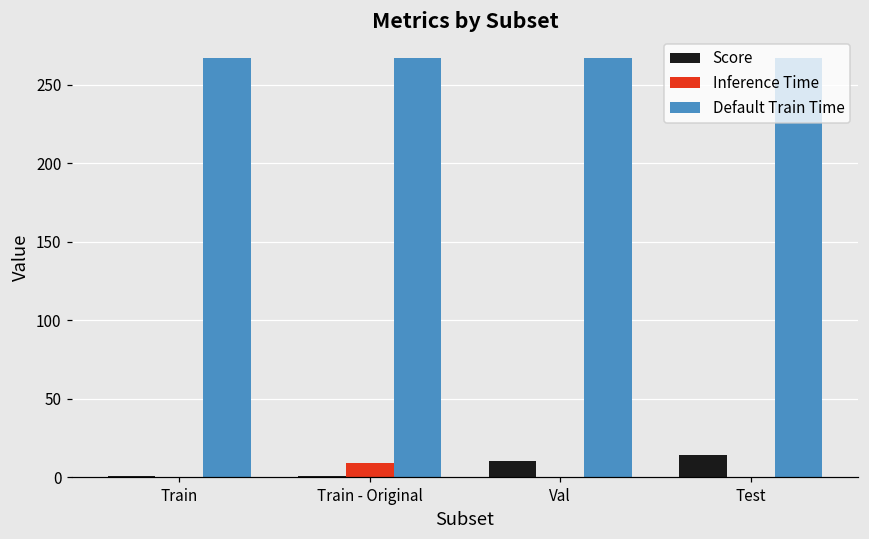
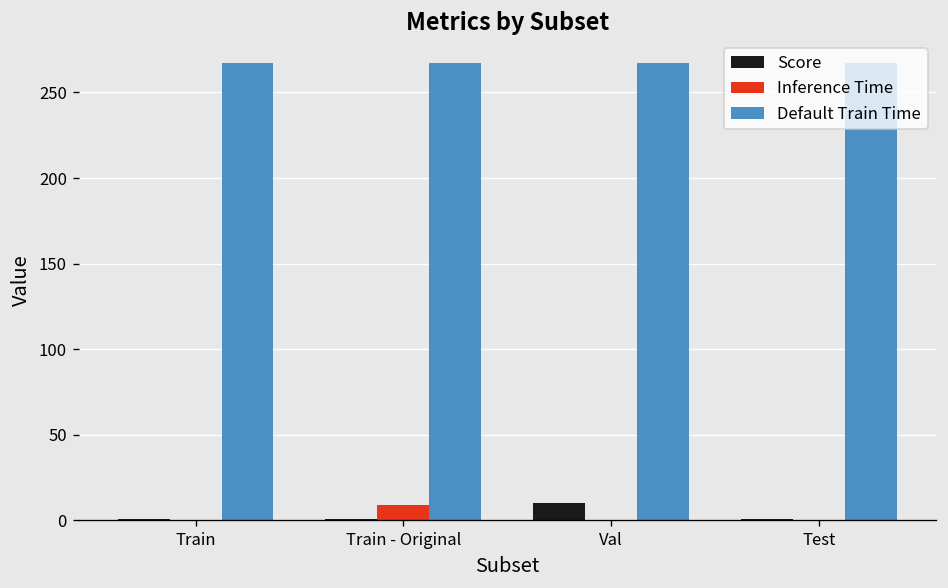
Score, Test: 14 -> 1
